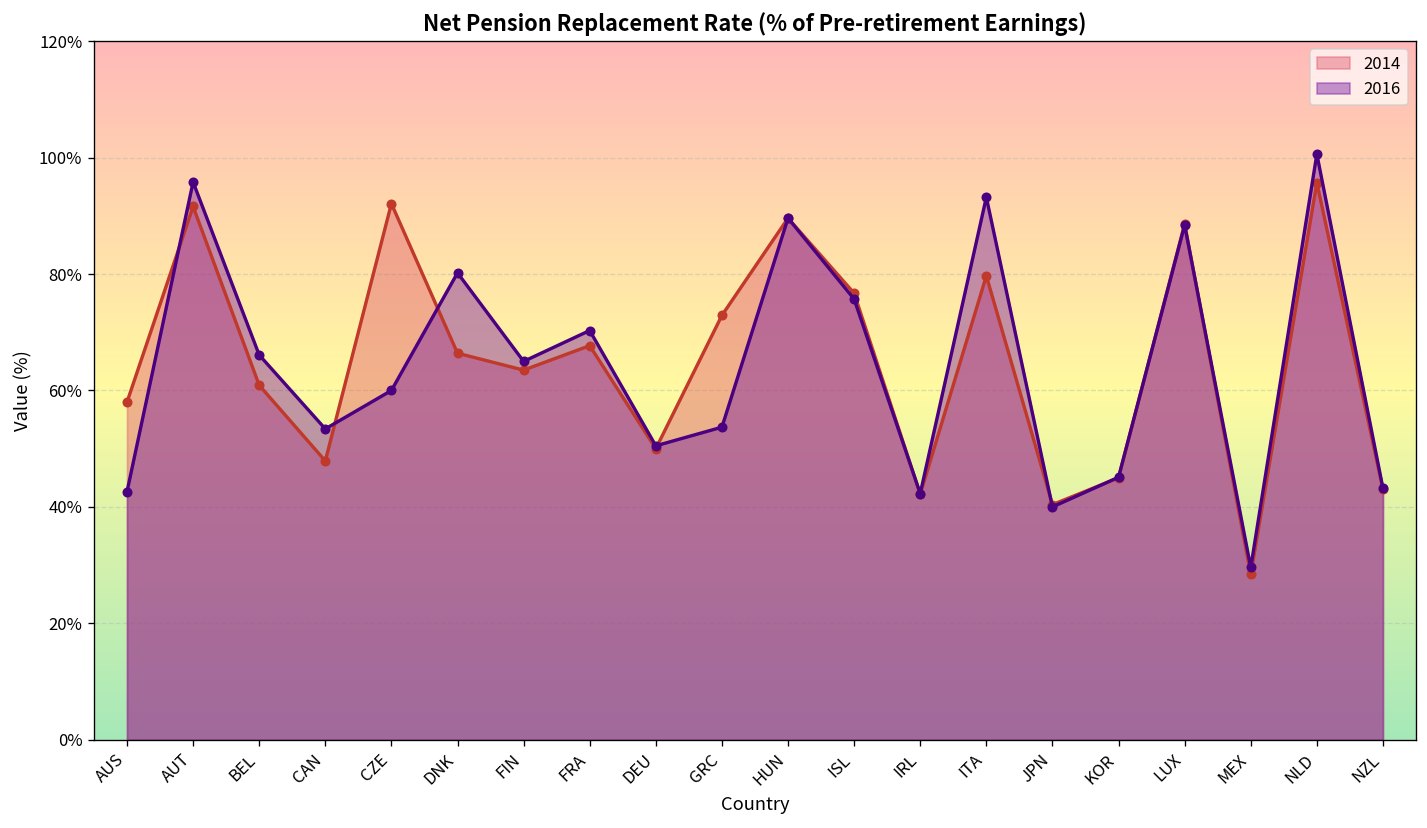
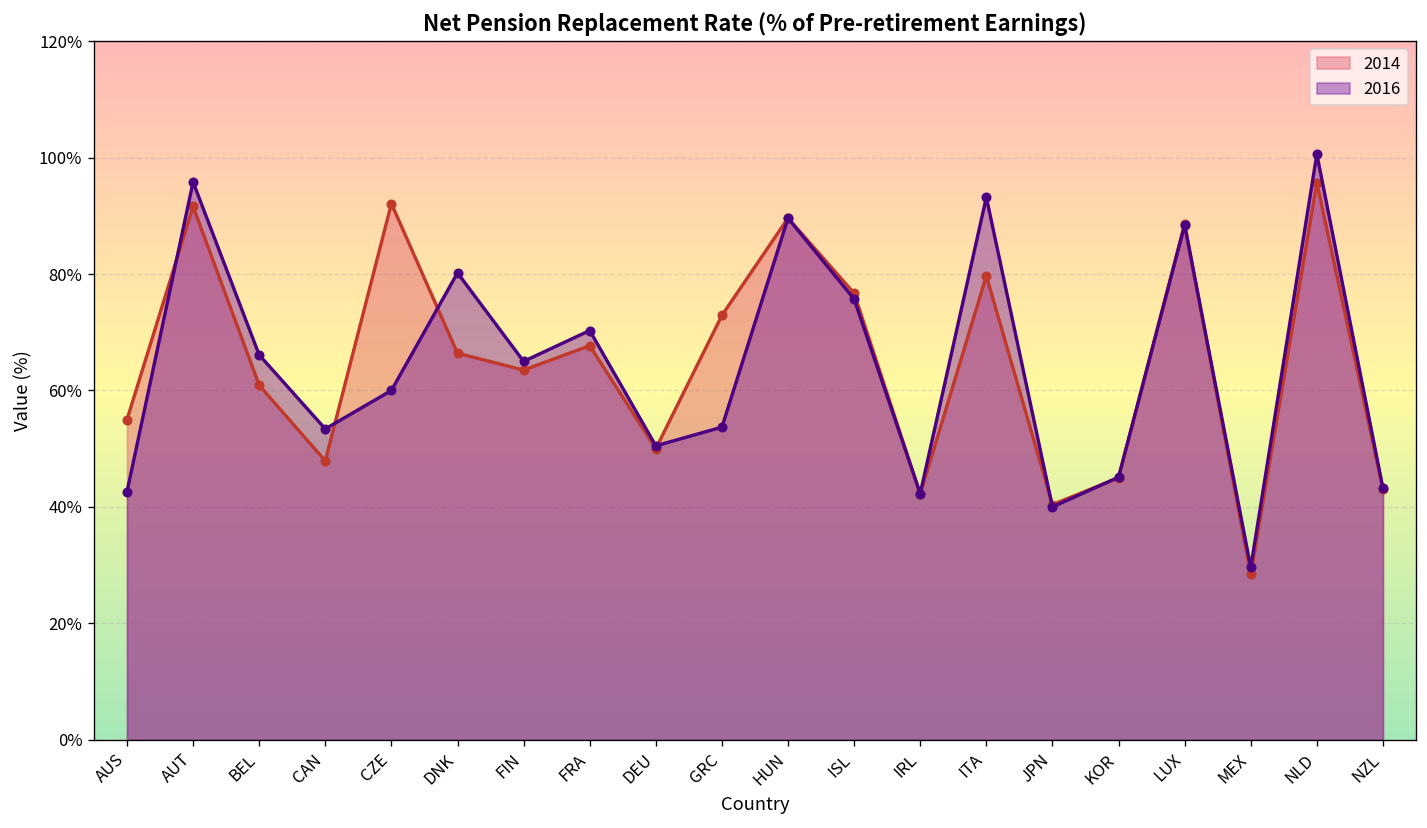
2014, AUS: 58% -> 55%
